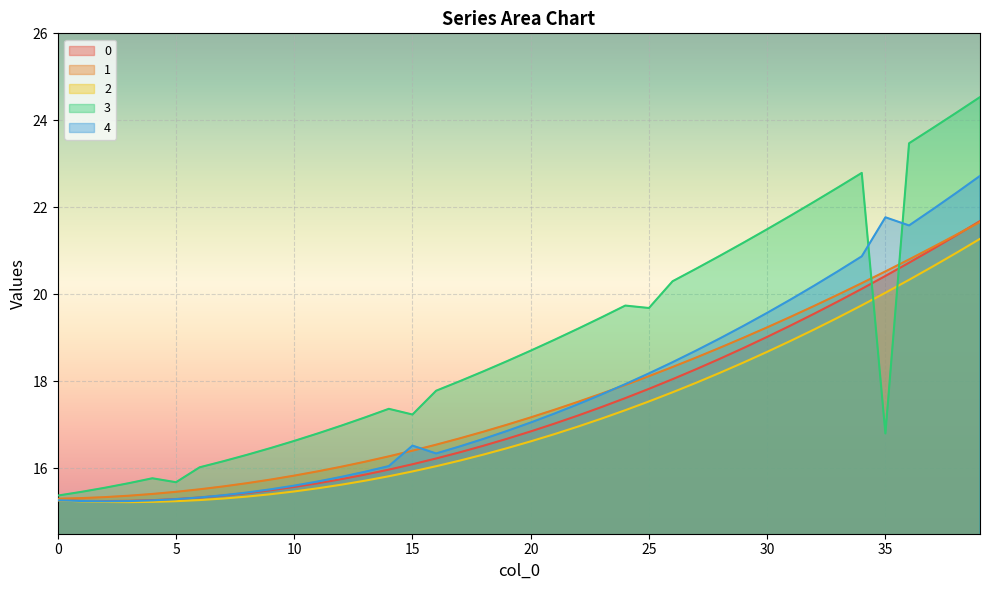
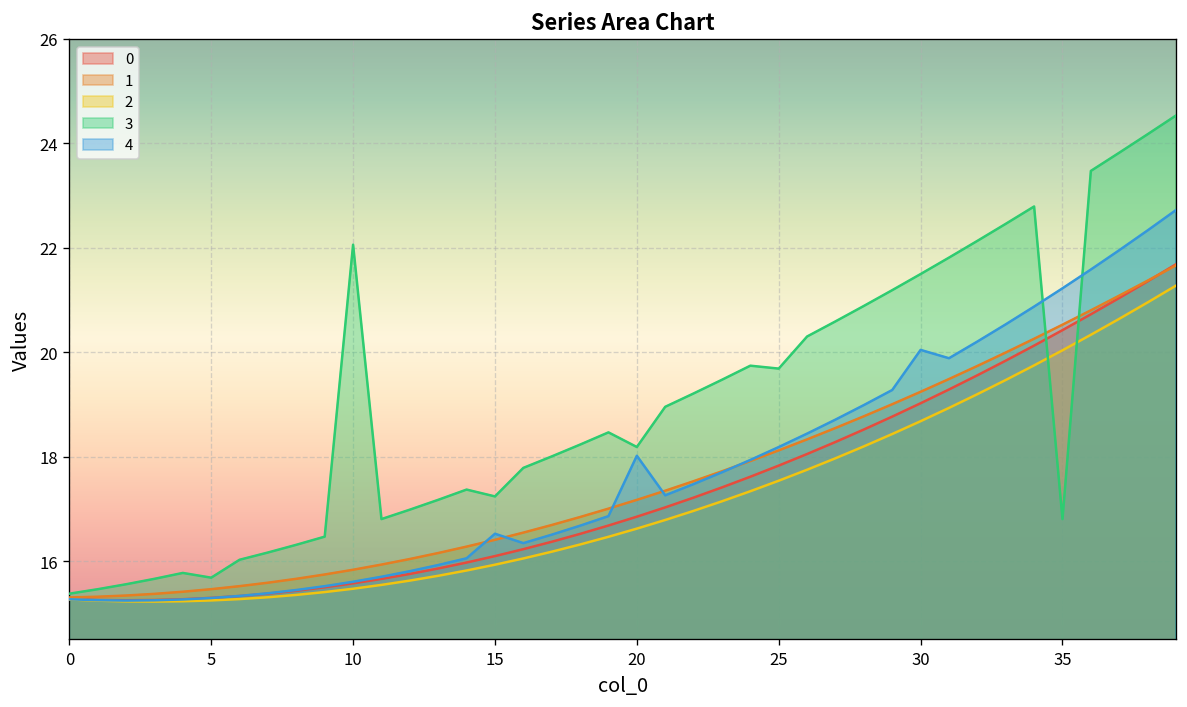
3, 10: 16.6 -> 22.1
3, 20: 18.7 -> 18.2
4, 20: 17.1 -> 18.0
4, 30: 19.6 -> 20.0
4, 35: 21.8 -> 21.2
